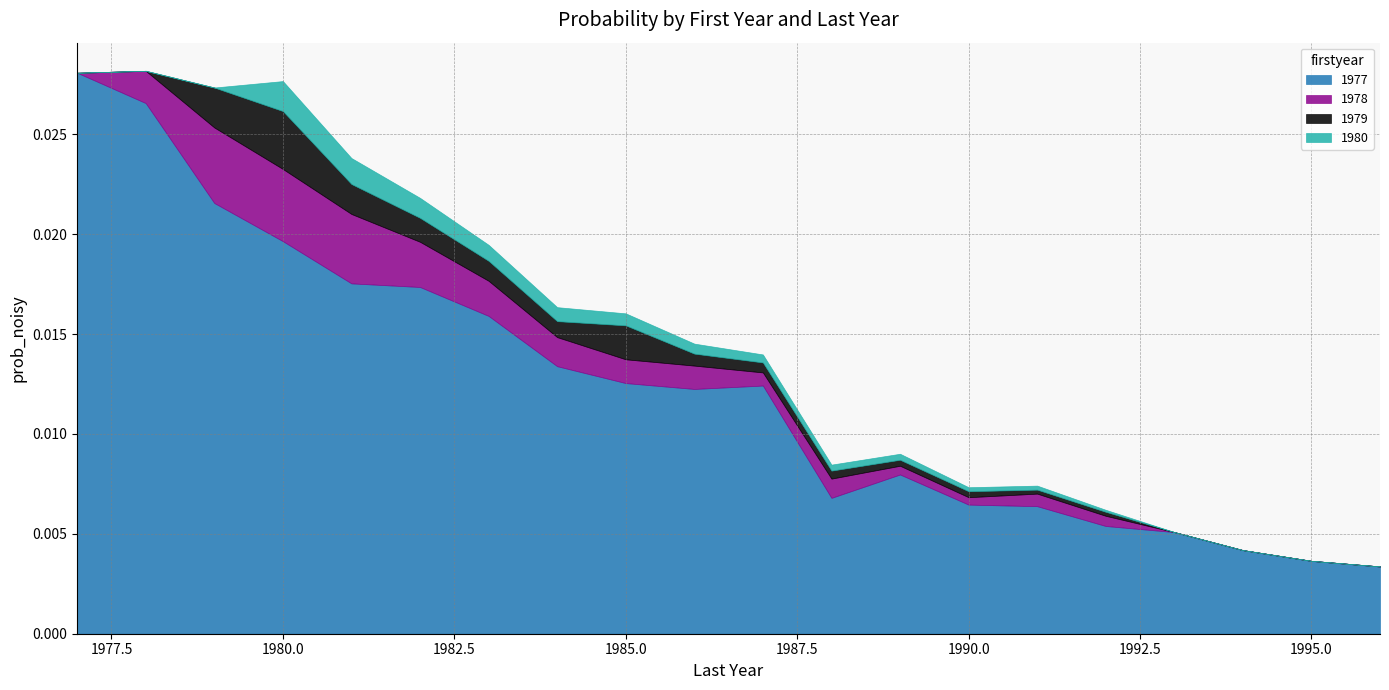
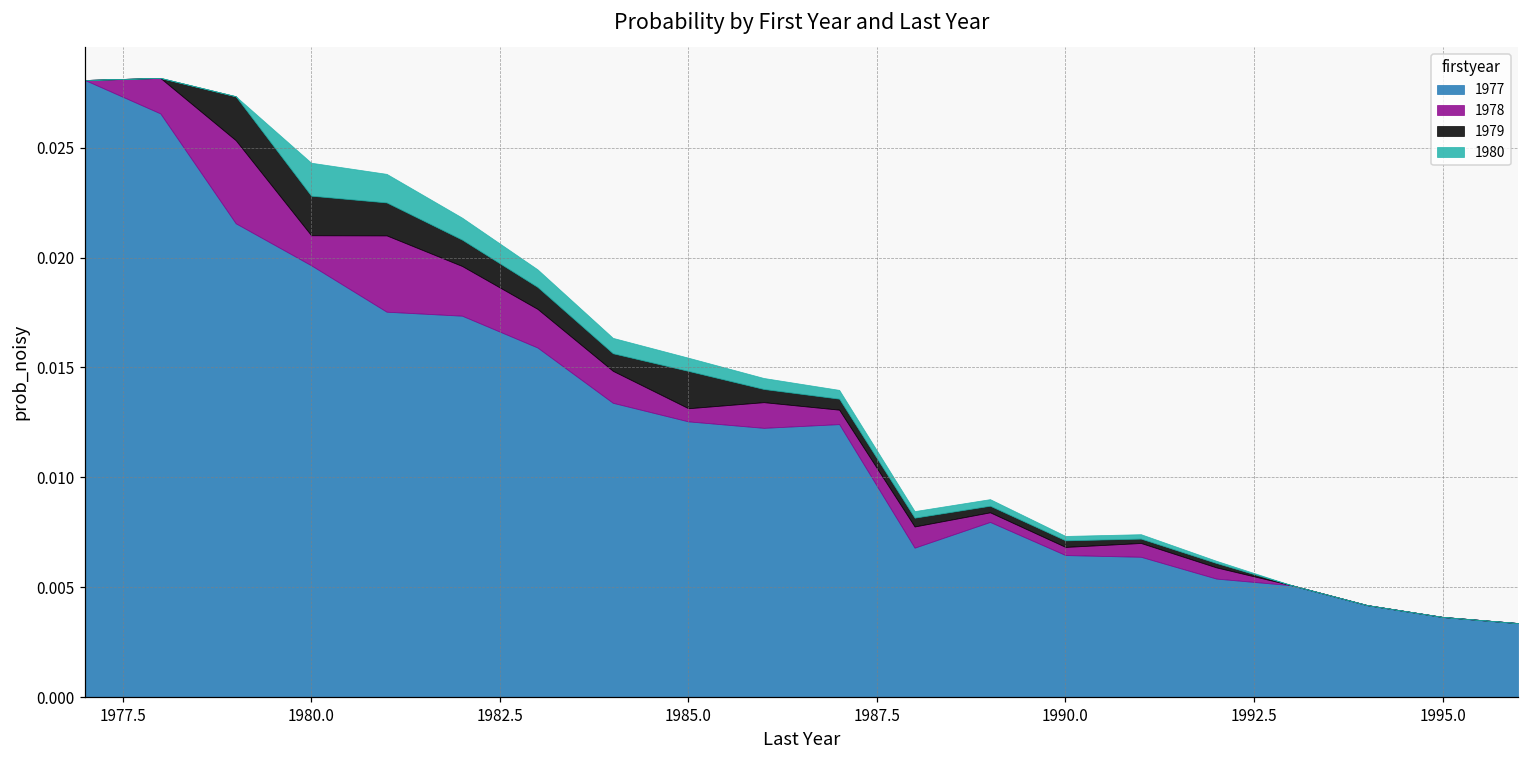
1978, 1980.0: 0.0036 -> 0.0014
1979, 1980.0: 0.0029 -> 0.0018
1978, 1985.0: 0.0012 -> 0.0006
